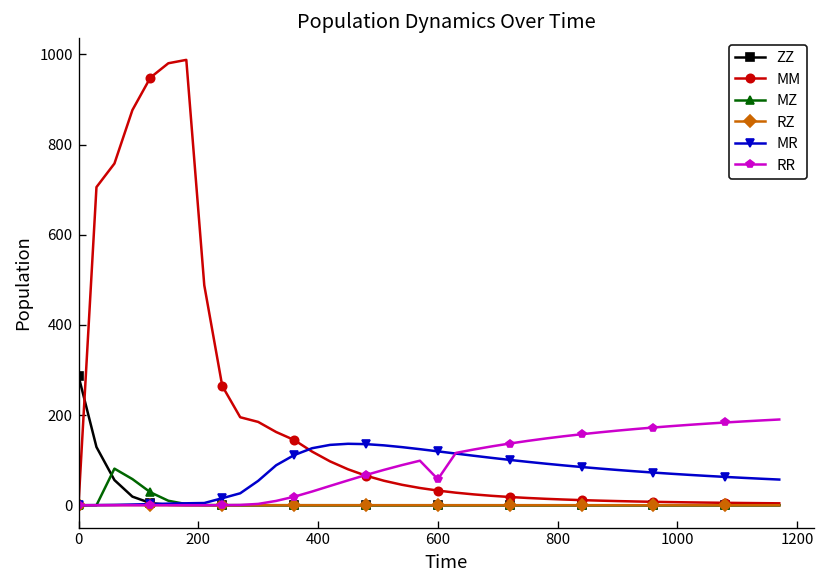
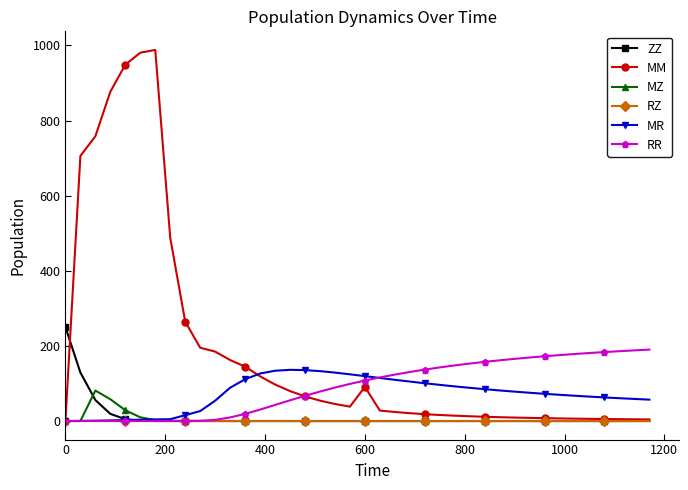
ZZ, 0: 290 -> 250
MM, 600: 30 -> 90
RR, 600: 60 -> 110
